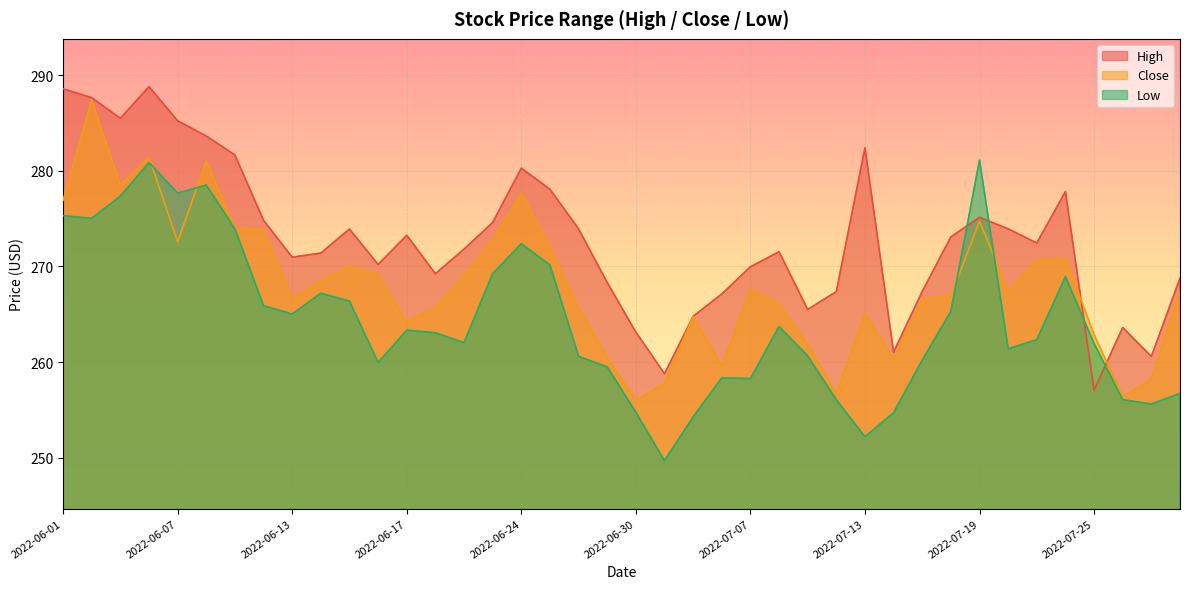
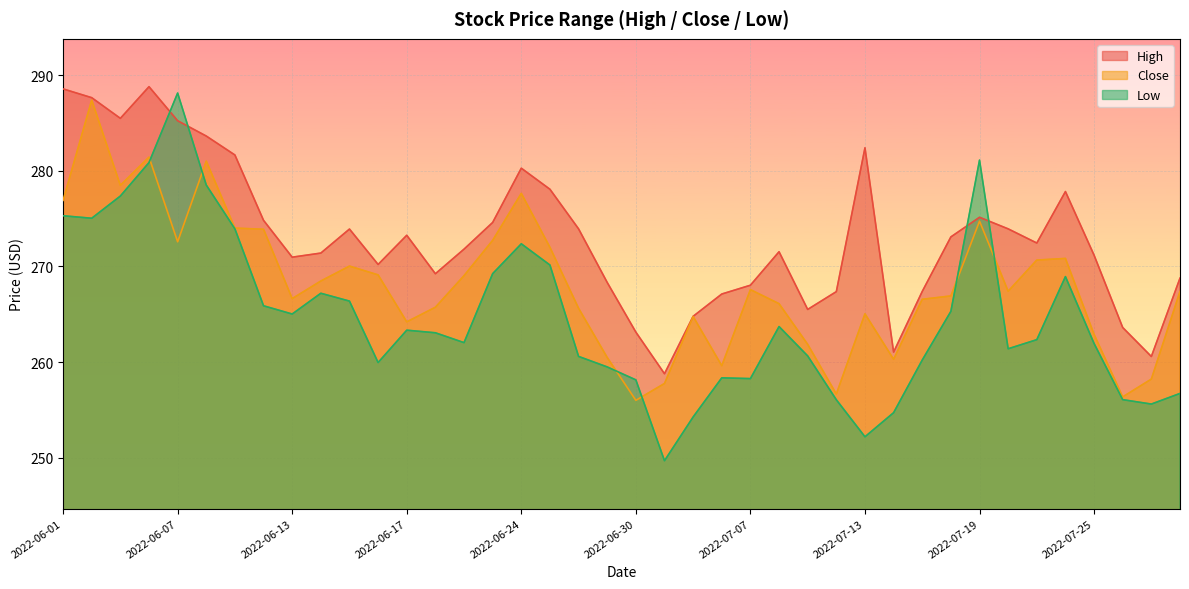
Low, 2022-06-07: 278 -> 288
Low, 2022-06-30: 255 -> 258
High, 2022-07-07: 270 -> 268
High, 2022-07-25: 257 -> 271
